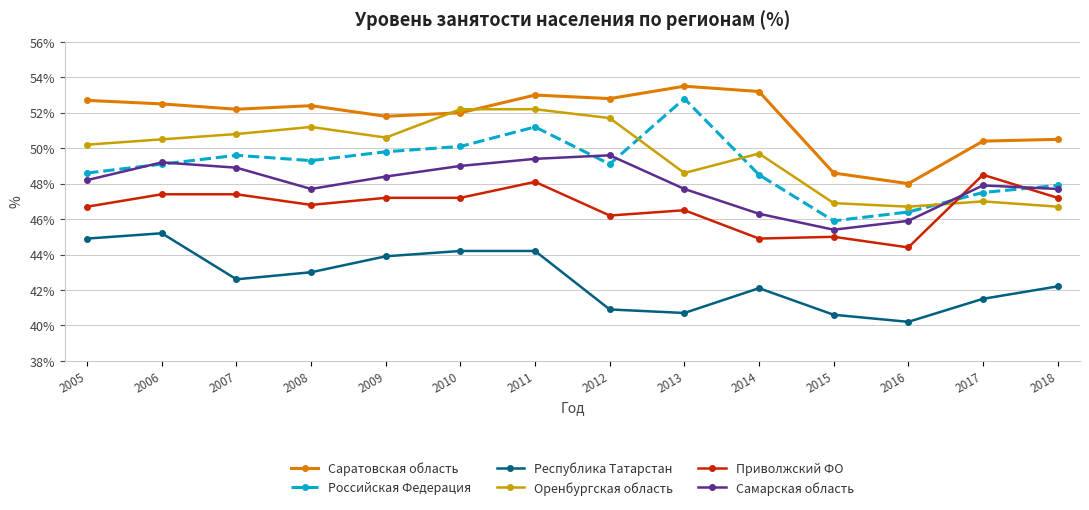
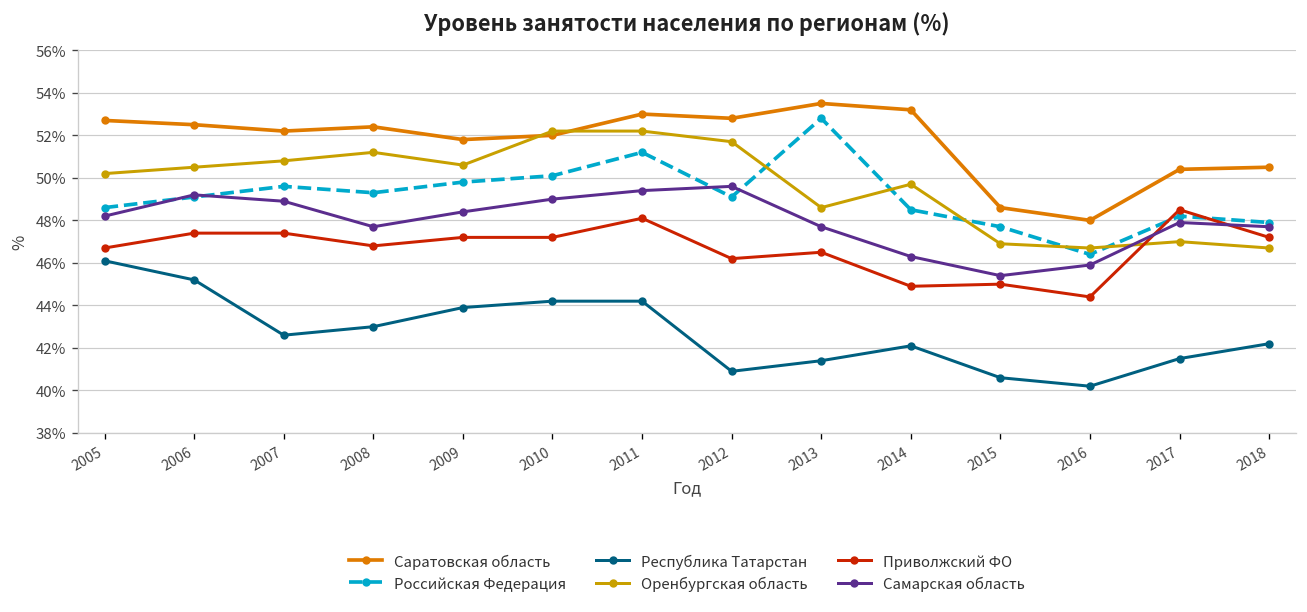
Республика Татарстан, 2005: 44.9% -> 46.1%
Республика Татарстан, 2013: 40.7% -> 41.4%
Российская Федеpация, 2015: 45.9% -> 47.7%
Российская Федеpация, 2017: 47.5% -> 48.2%
